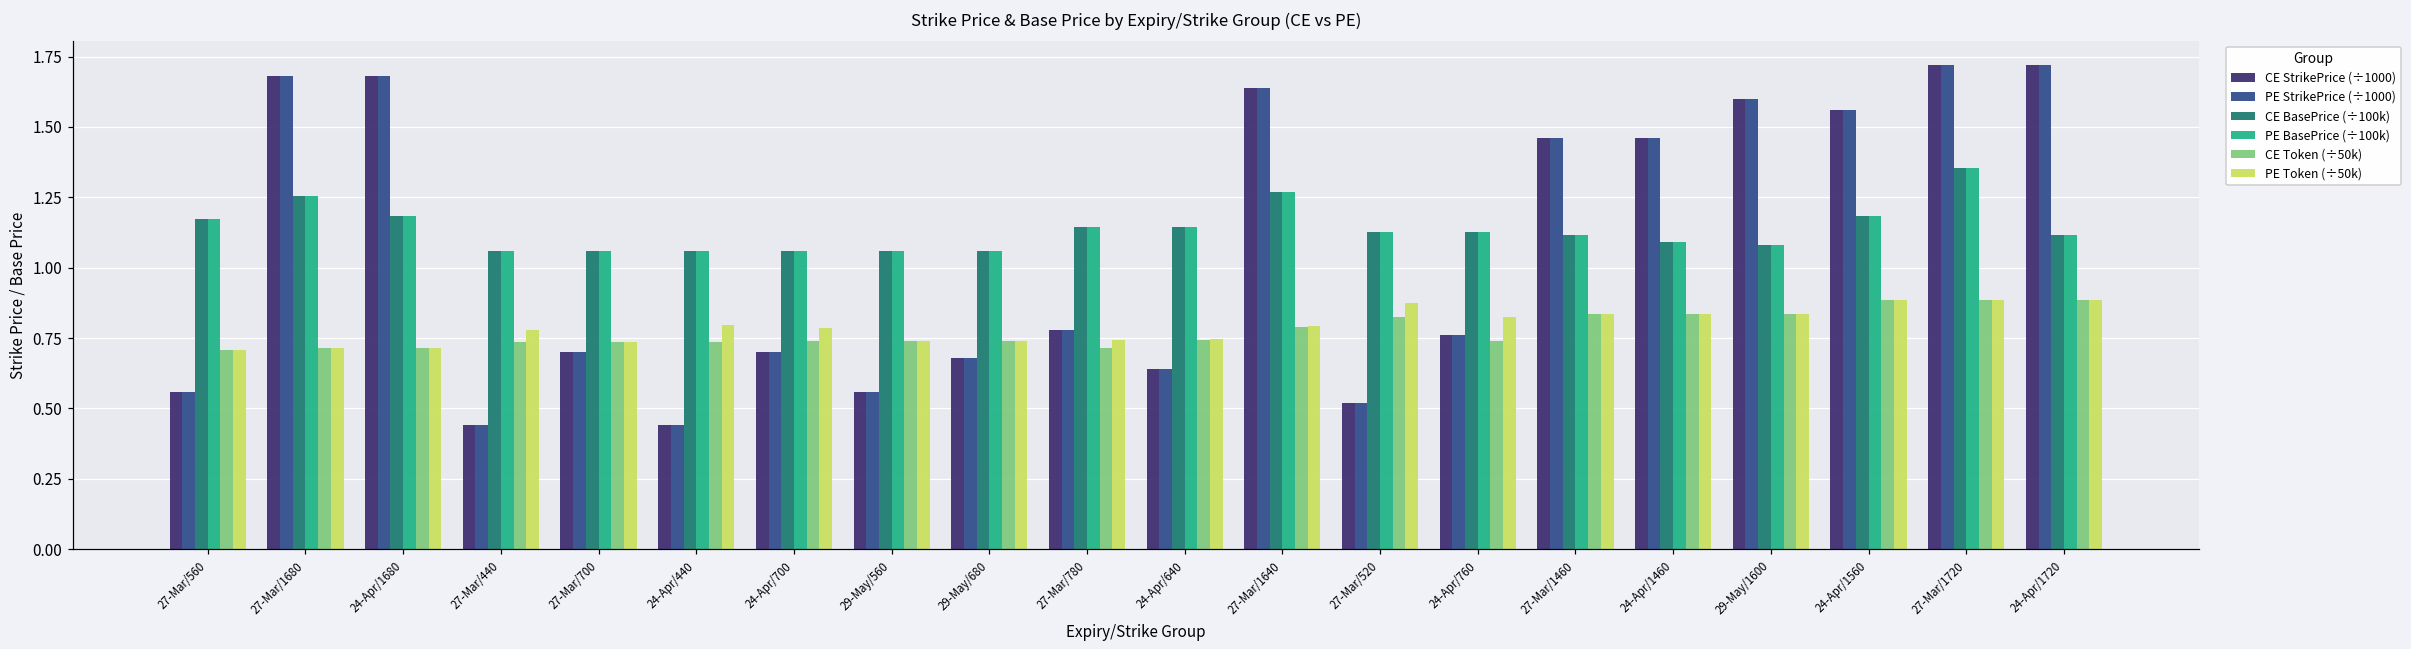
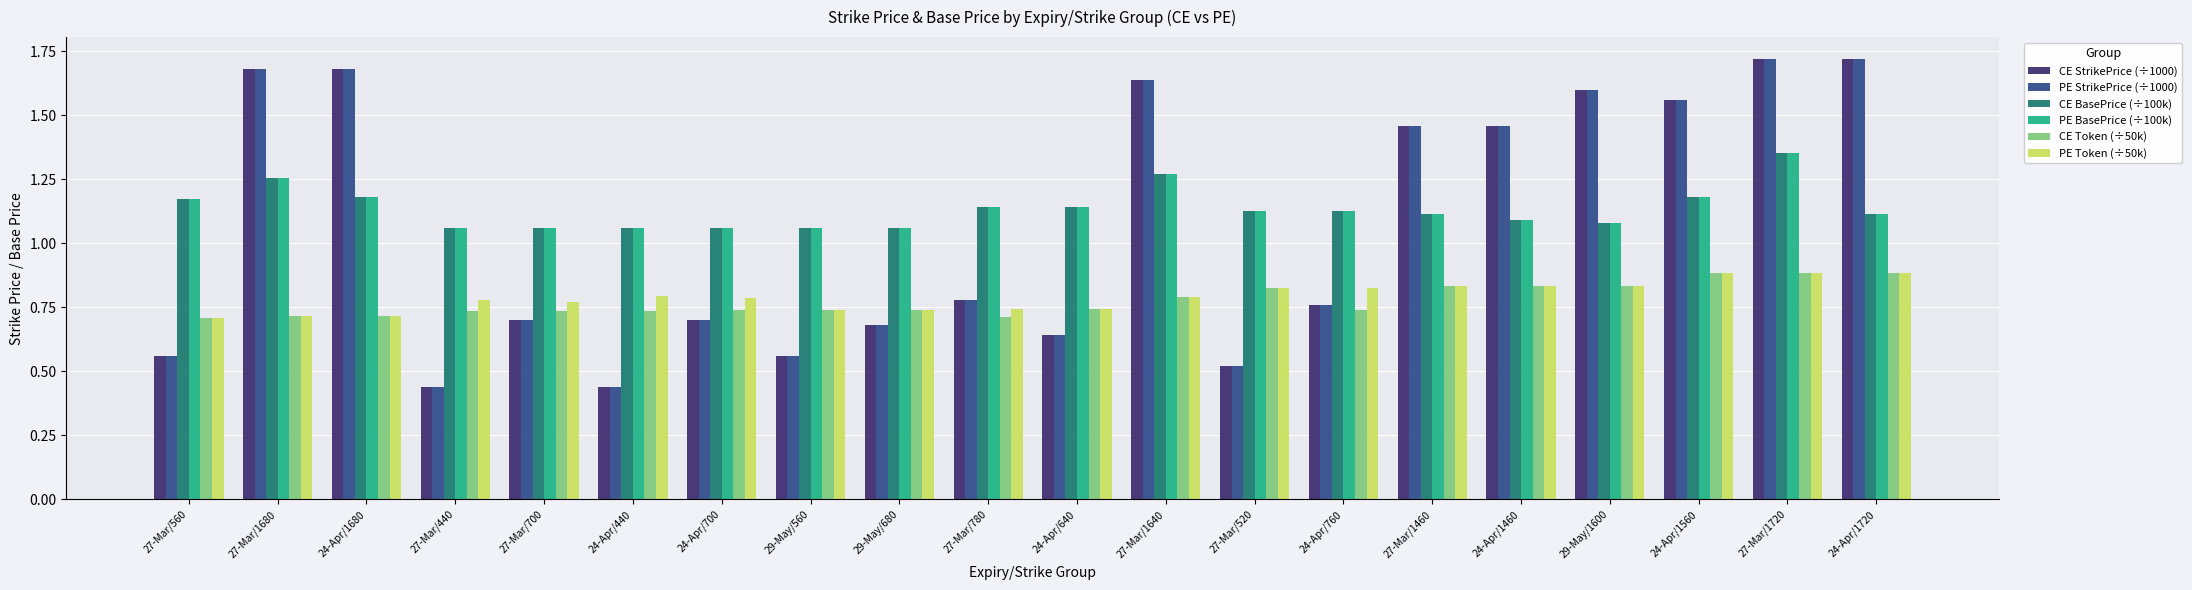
PE Token (÷50k), 27-Mar/700: 0.74 -> 0.77
PE Token (÷50k), 27-Mar/520: 0.87 -> 0.83
